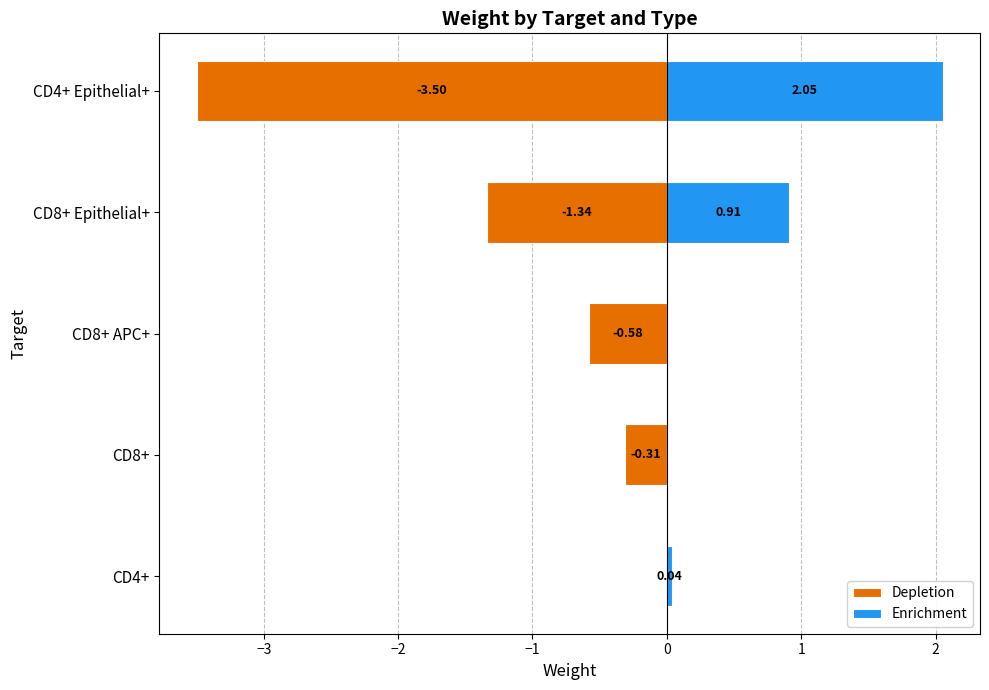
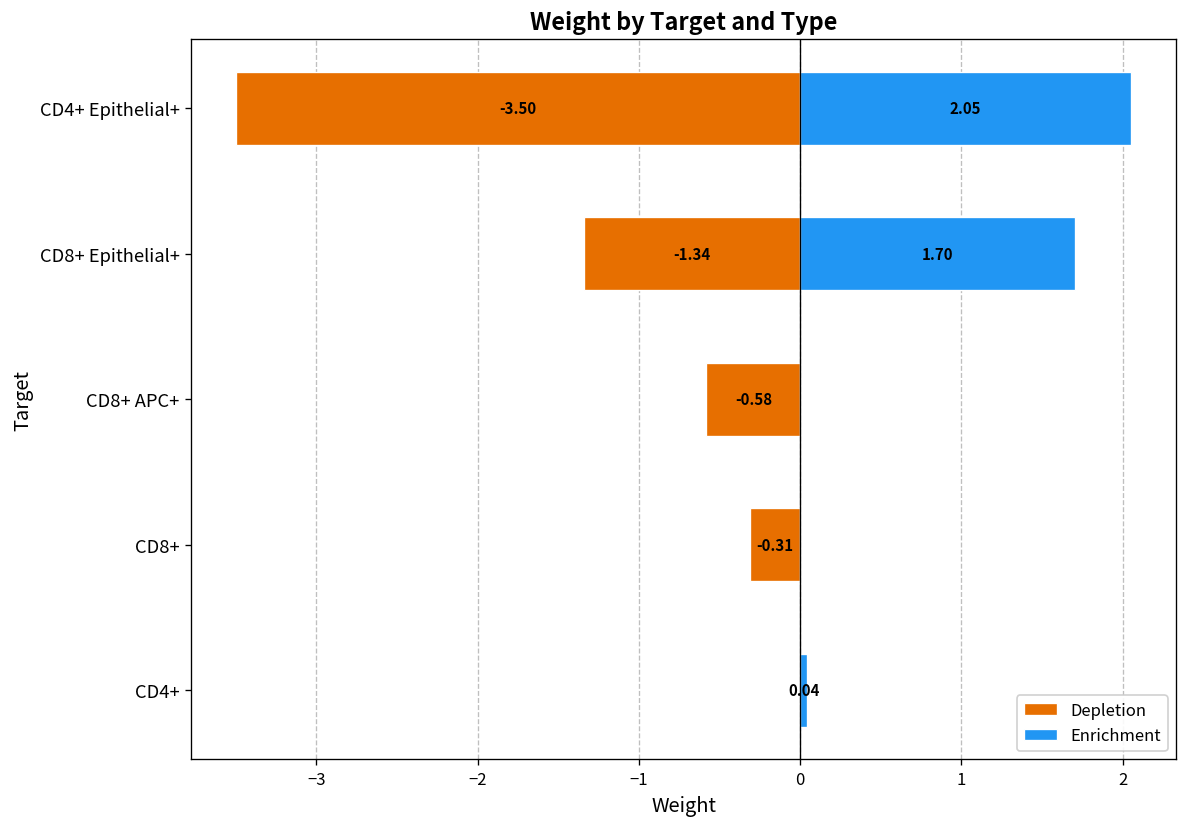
Enrichment, CD8+ Epithelial+: 0.91 -> 1.70
